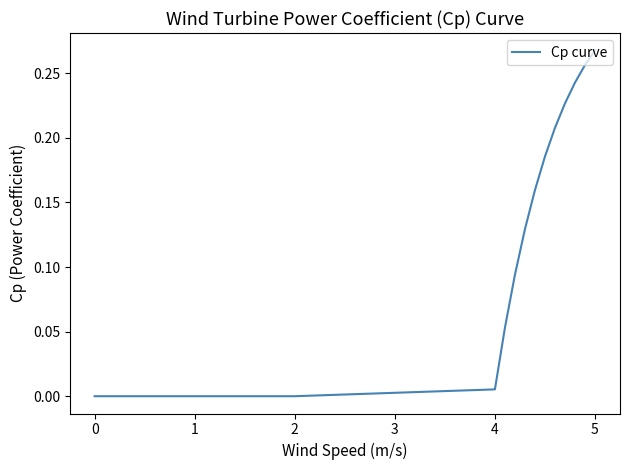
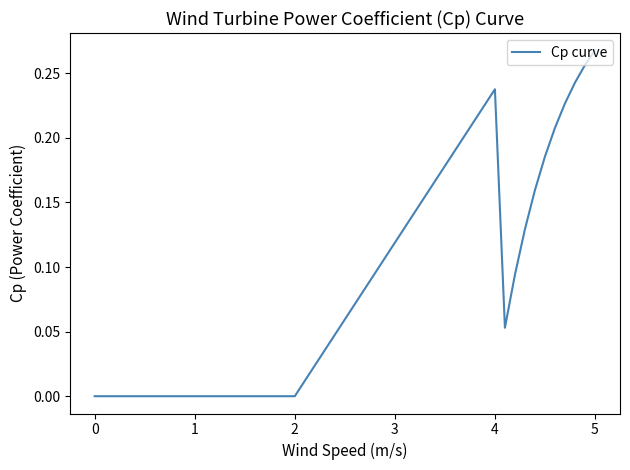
4: 0.005 -> 0.238
